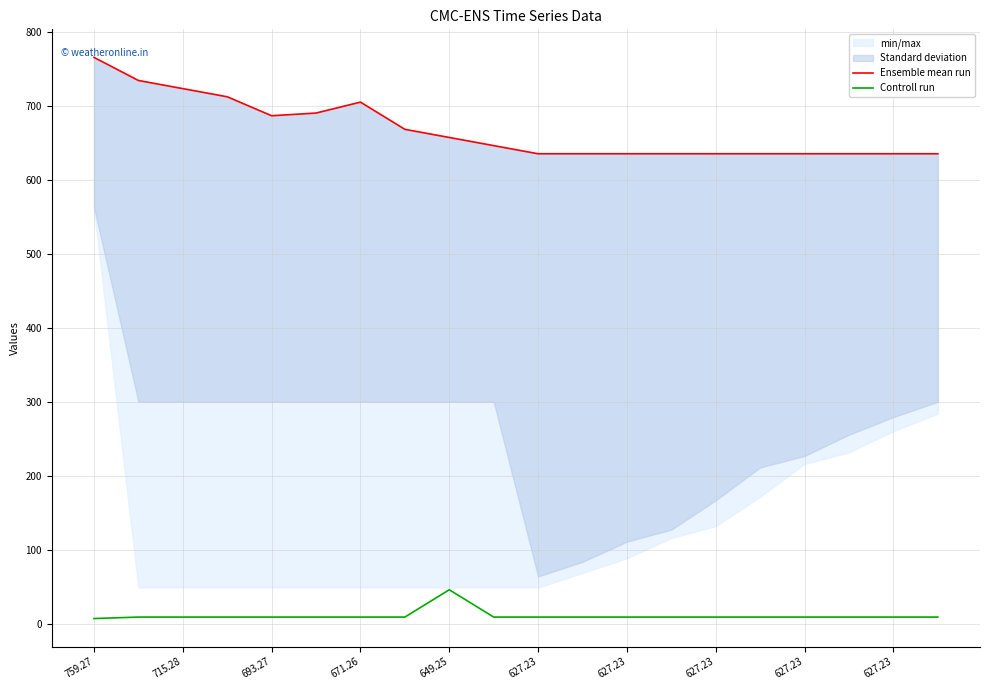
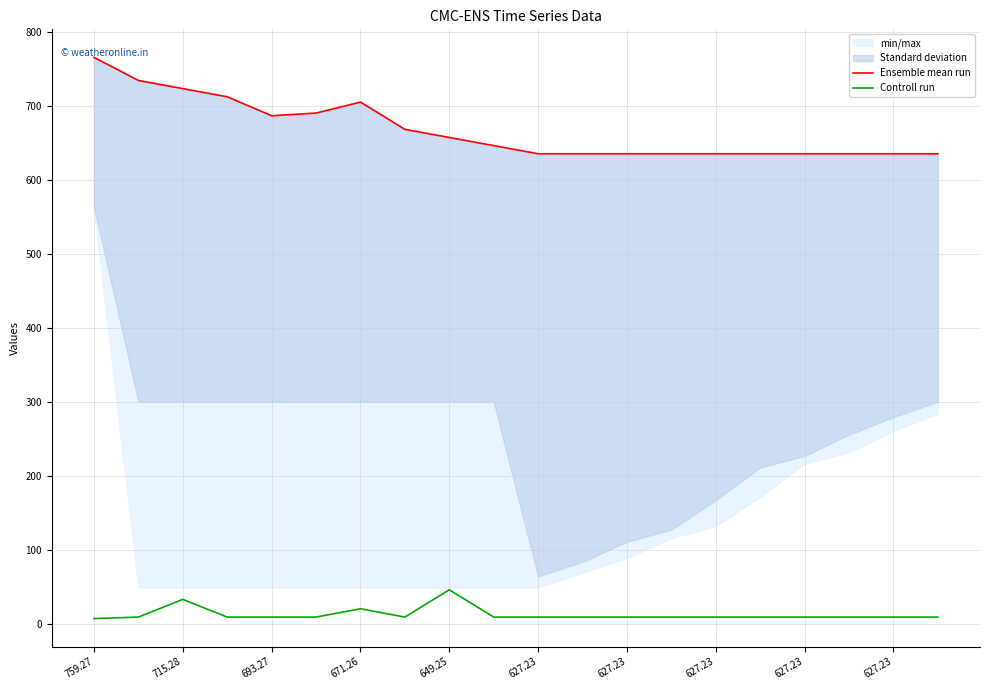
Controll run, 715.28: 10 -> 30
Controll run, 671.26: 10 -> 20
